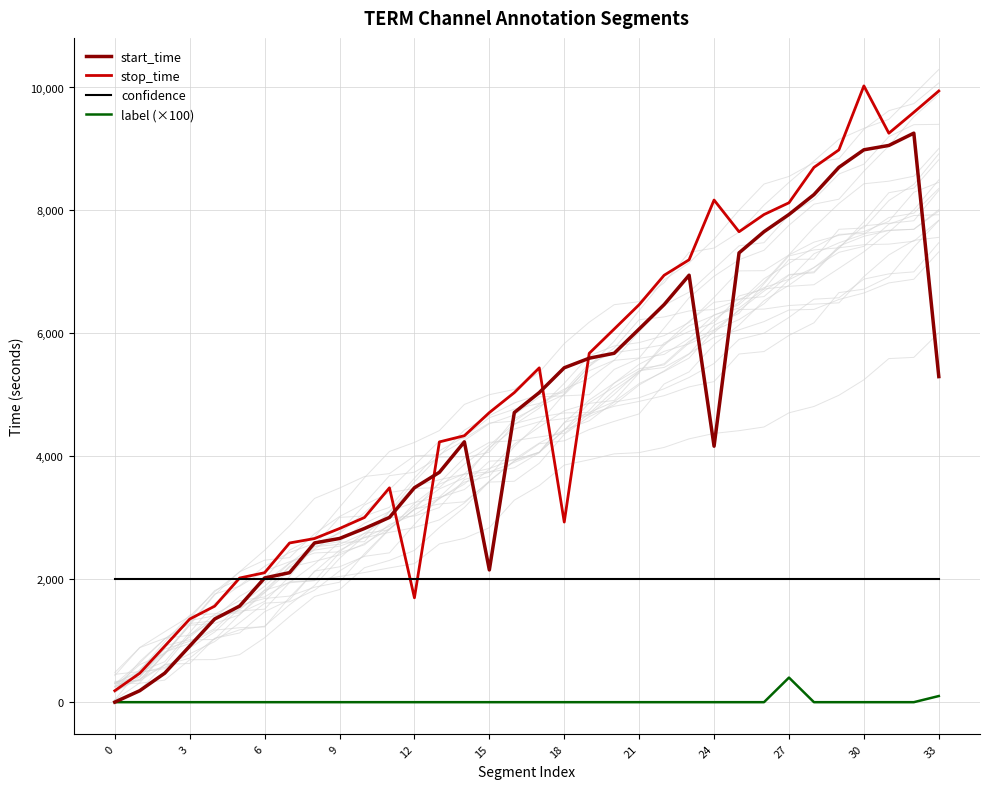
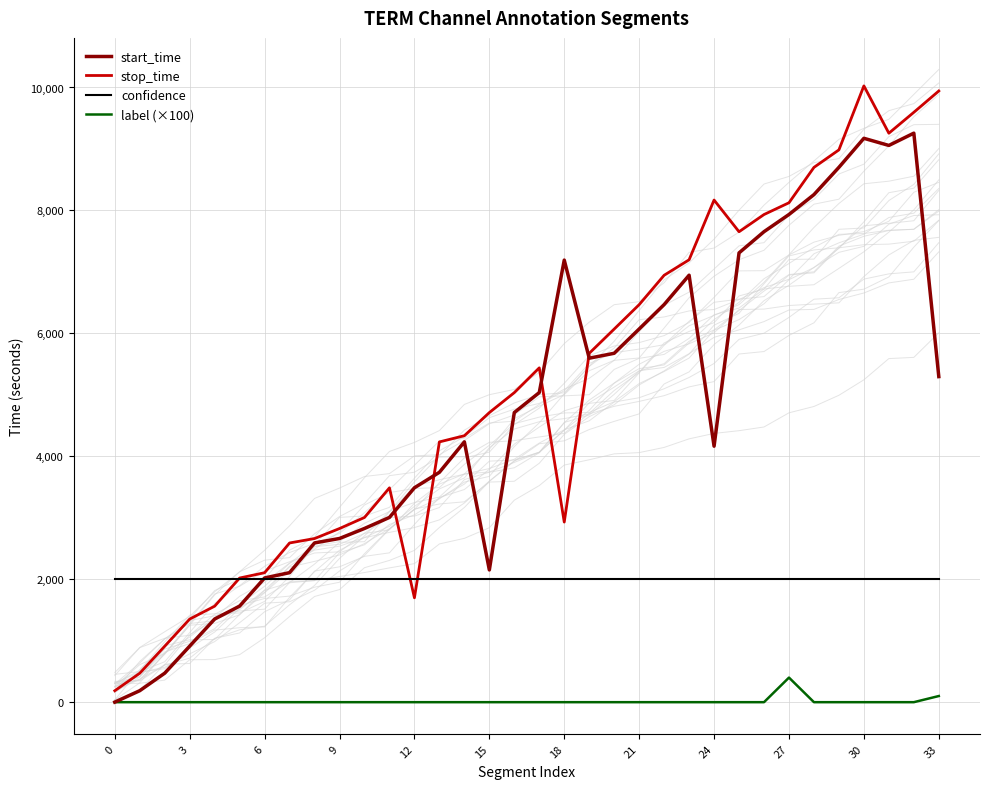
start_time, 18: 5,400 -> 7,200
start_time, 30: 9,000 -> 9,200
